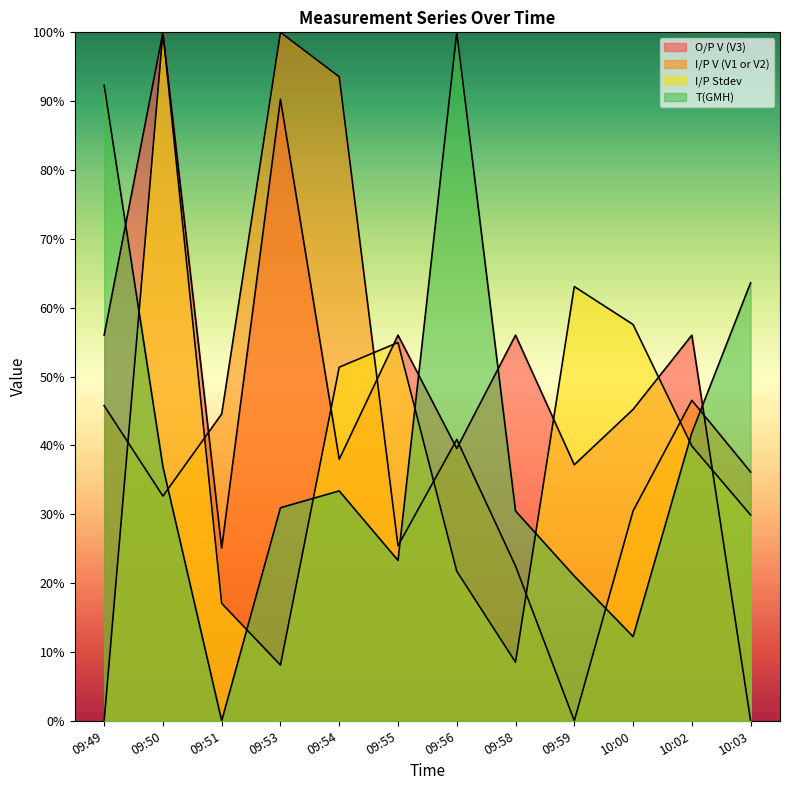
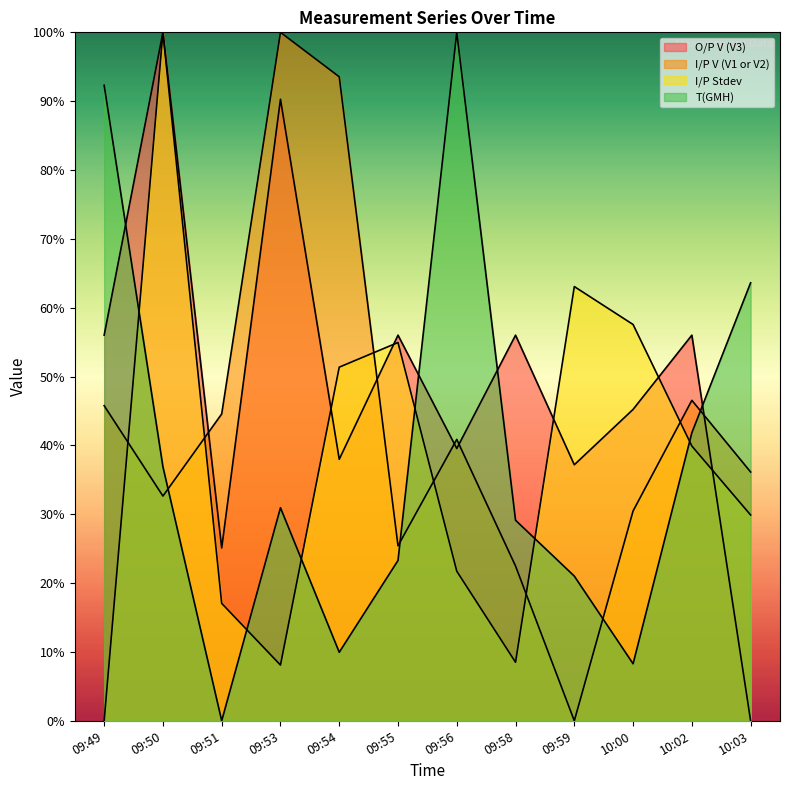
T(GMH), 09:54: 33% -> 10%
T(GMH), 09:58: 30% -> 29%
T(GMH), 10:00: 12% -> 8%
